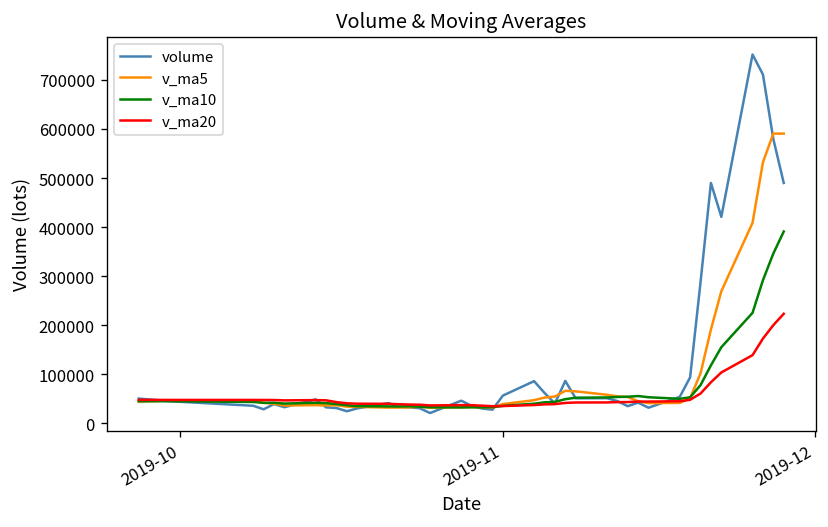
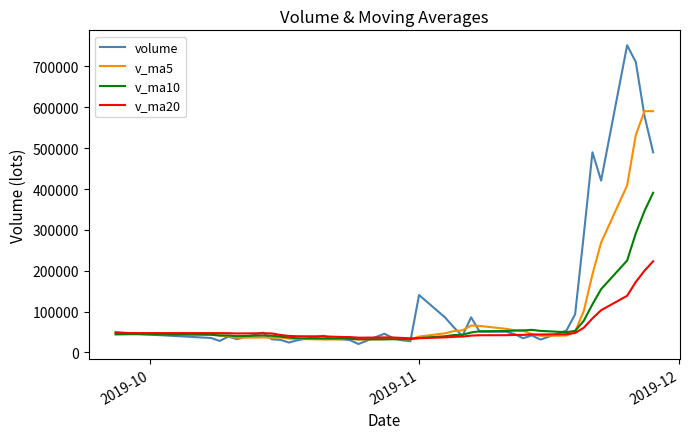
volume, 2019-11: 60000 -> 140000
